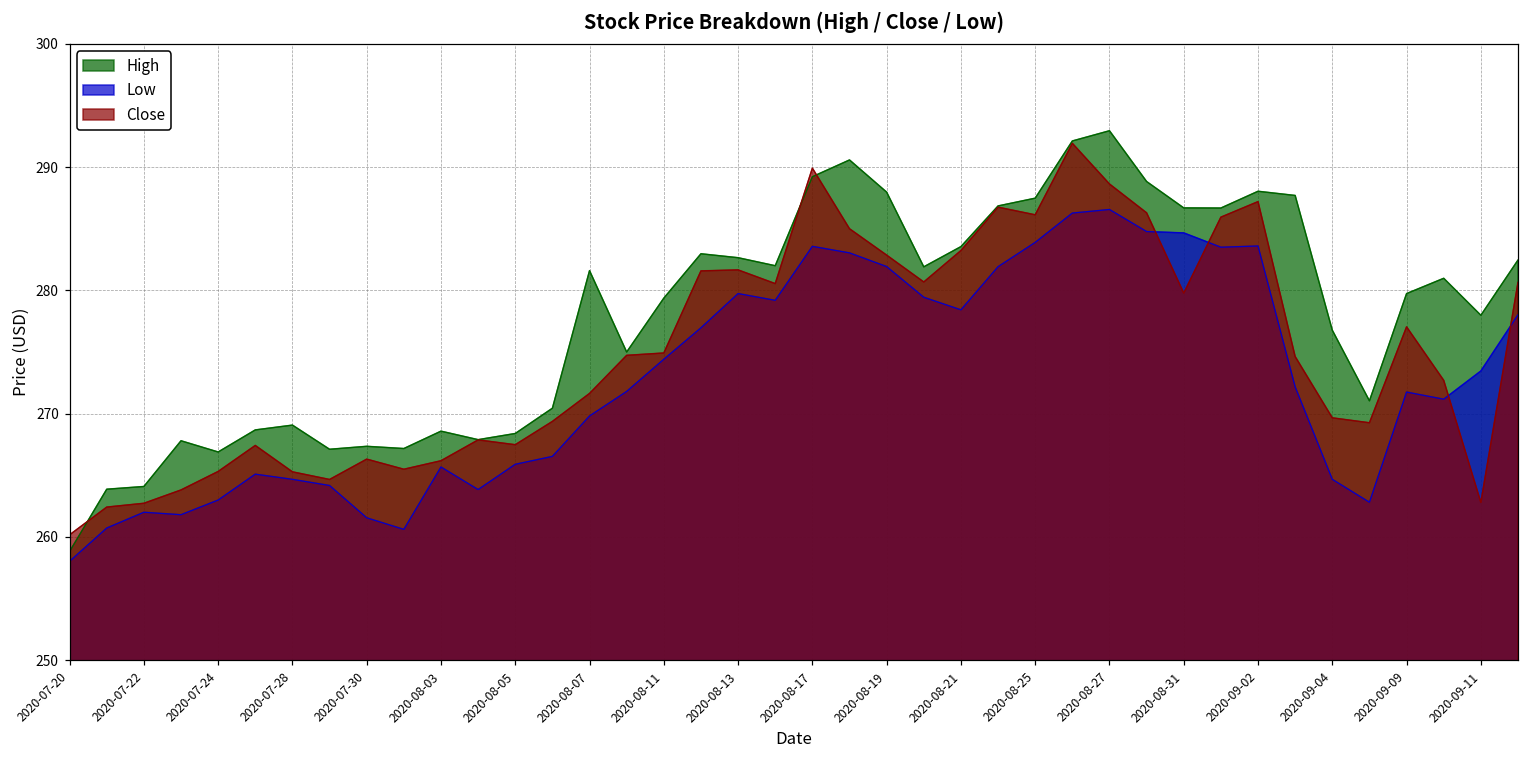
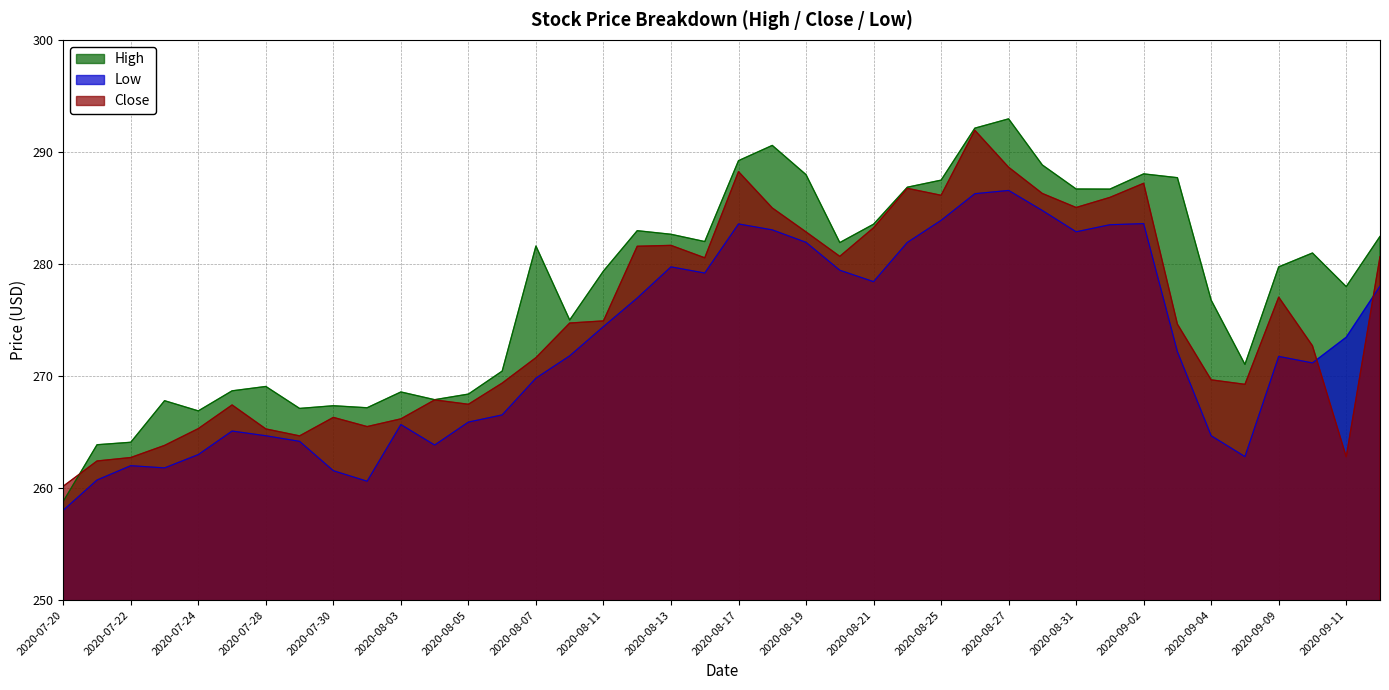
Close, 2020-08-17: 289.9 -> 288.2
Low, 2020-08-31: 284.7 -> 282.9
Close, 2020-08-31: 279.8 -> 285.0
